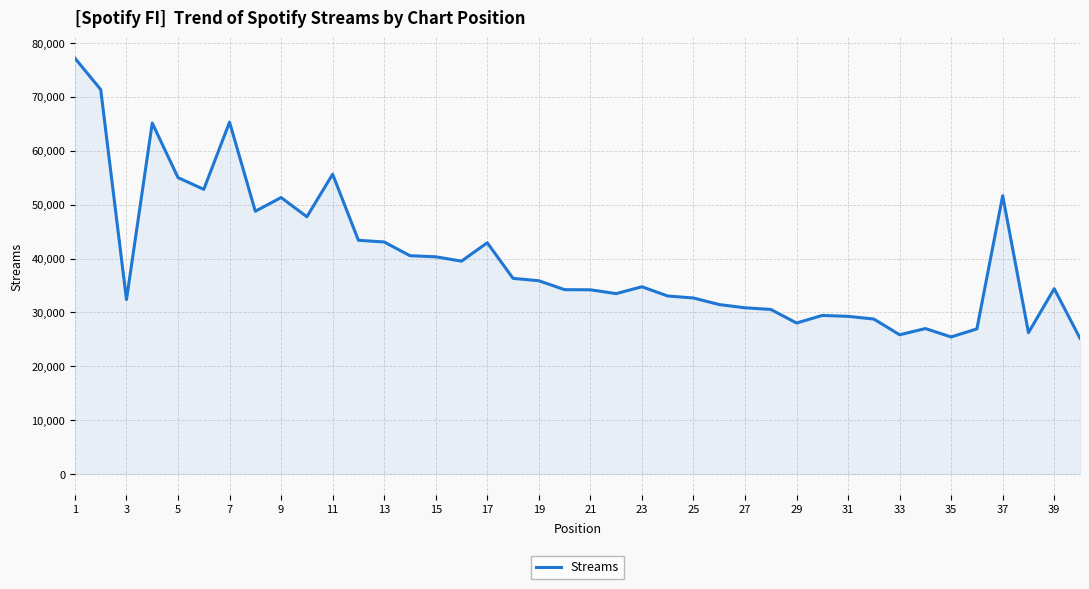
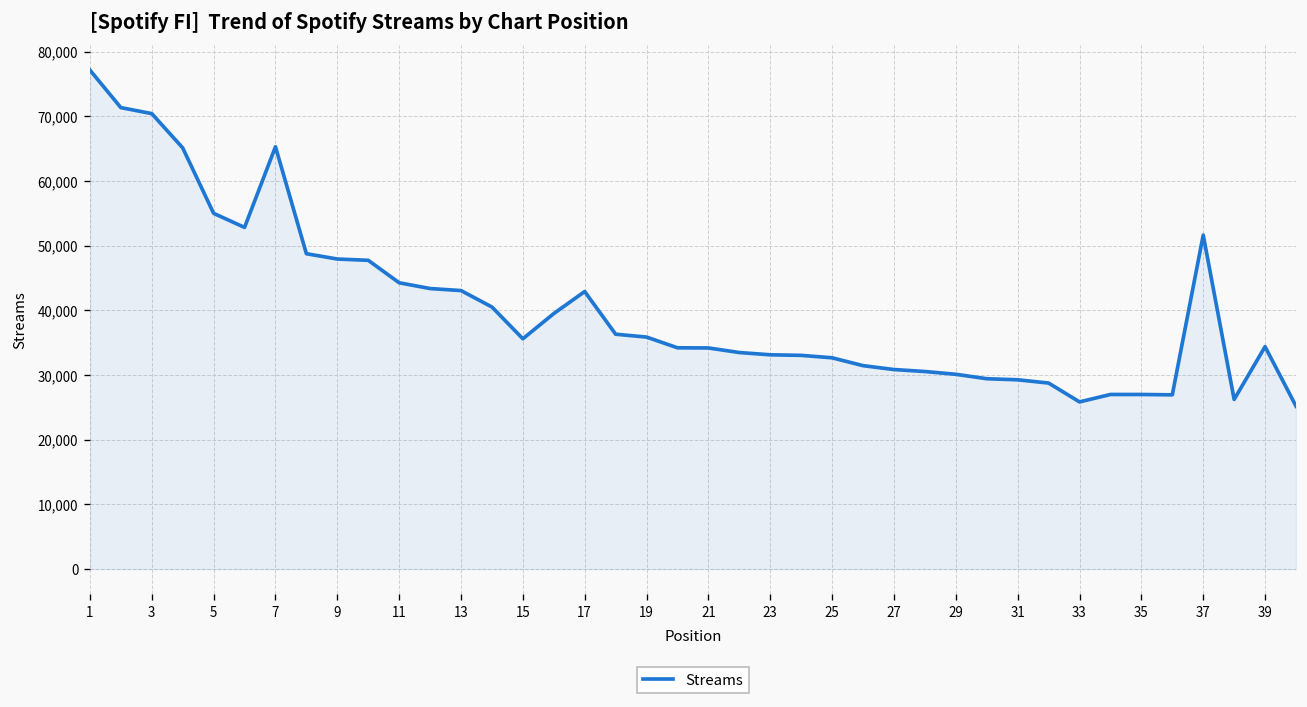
3: 32,000 -> 70,000
9: 51,000 -> 48,000
11: 56,000 -> 44,000
15: 40,000 -> 36,000
23: 35,000 -> 33,000
29: 28,000 -> 30,000
35: 25,000 -> 27,000
